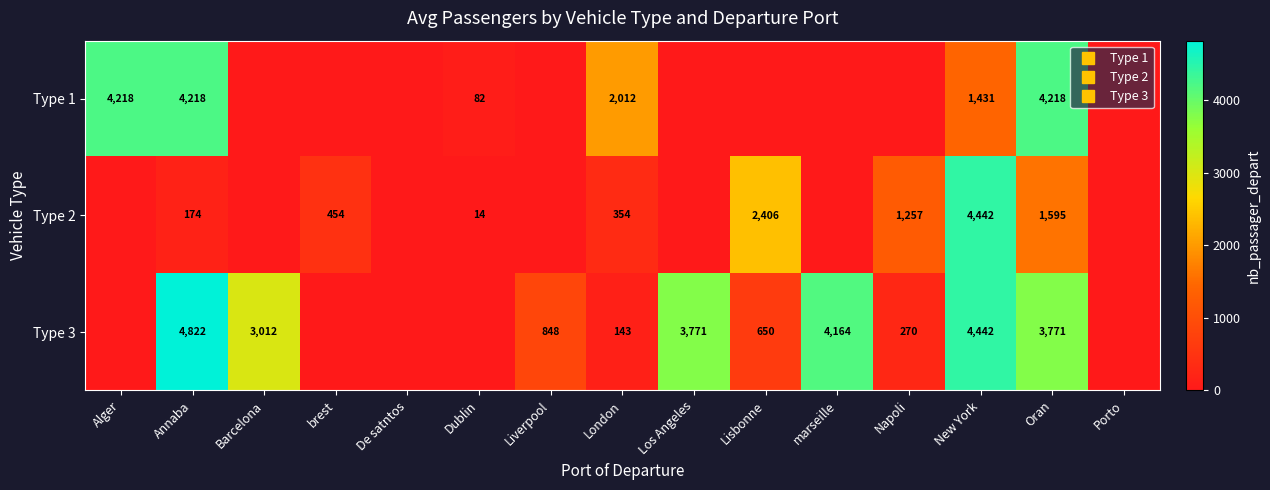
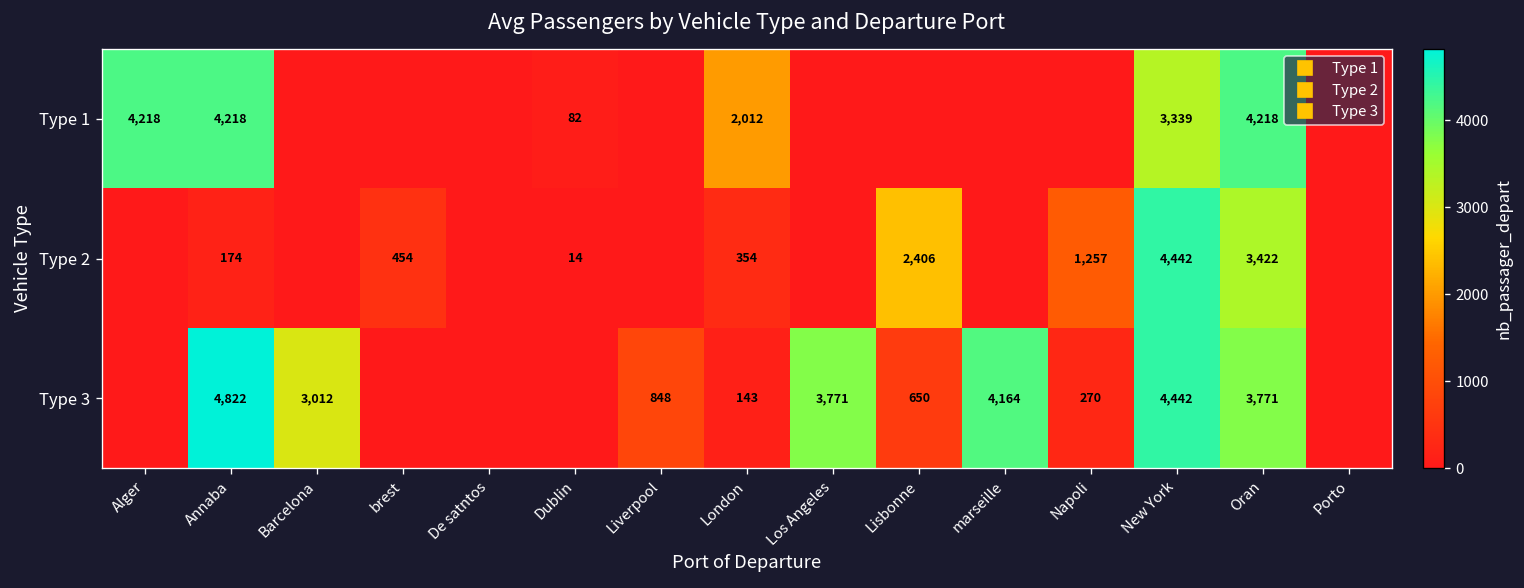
Type 1, New York: 1,431 -> 3,339
Type 2, Oran: 1,595 -> 3,422
